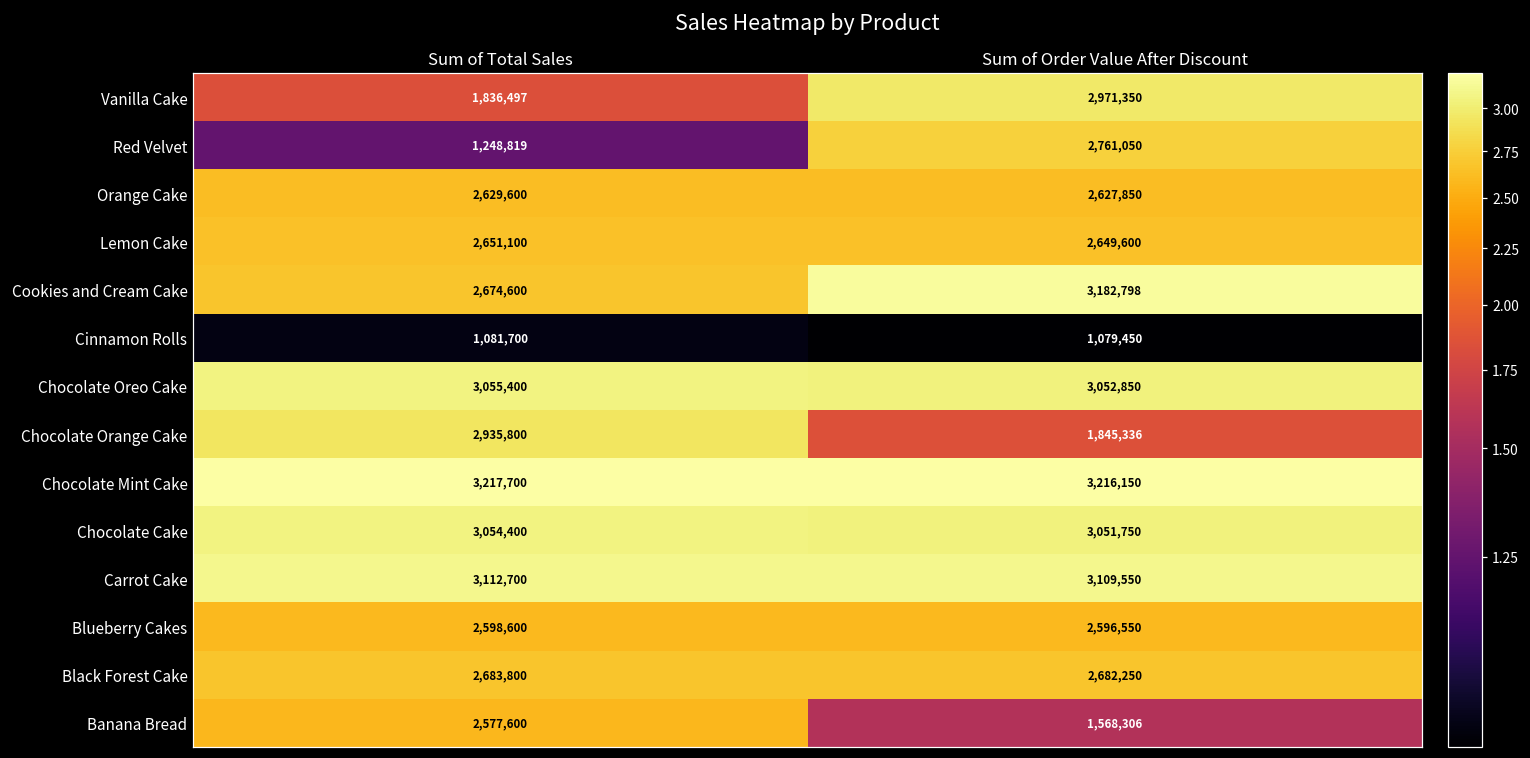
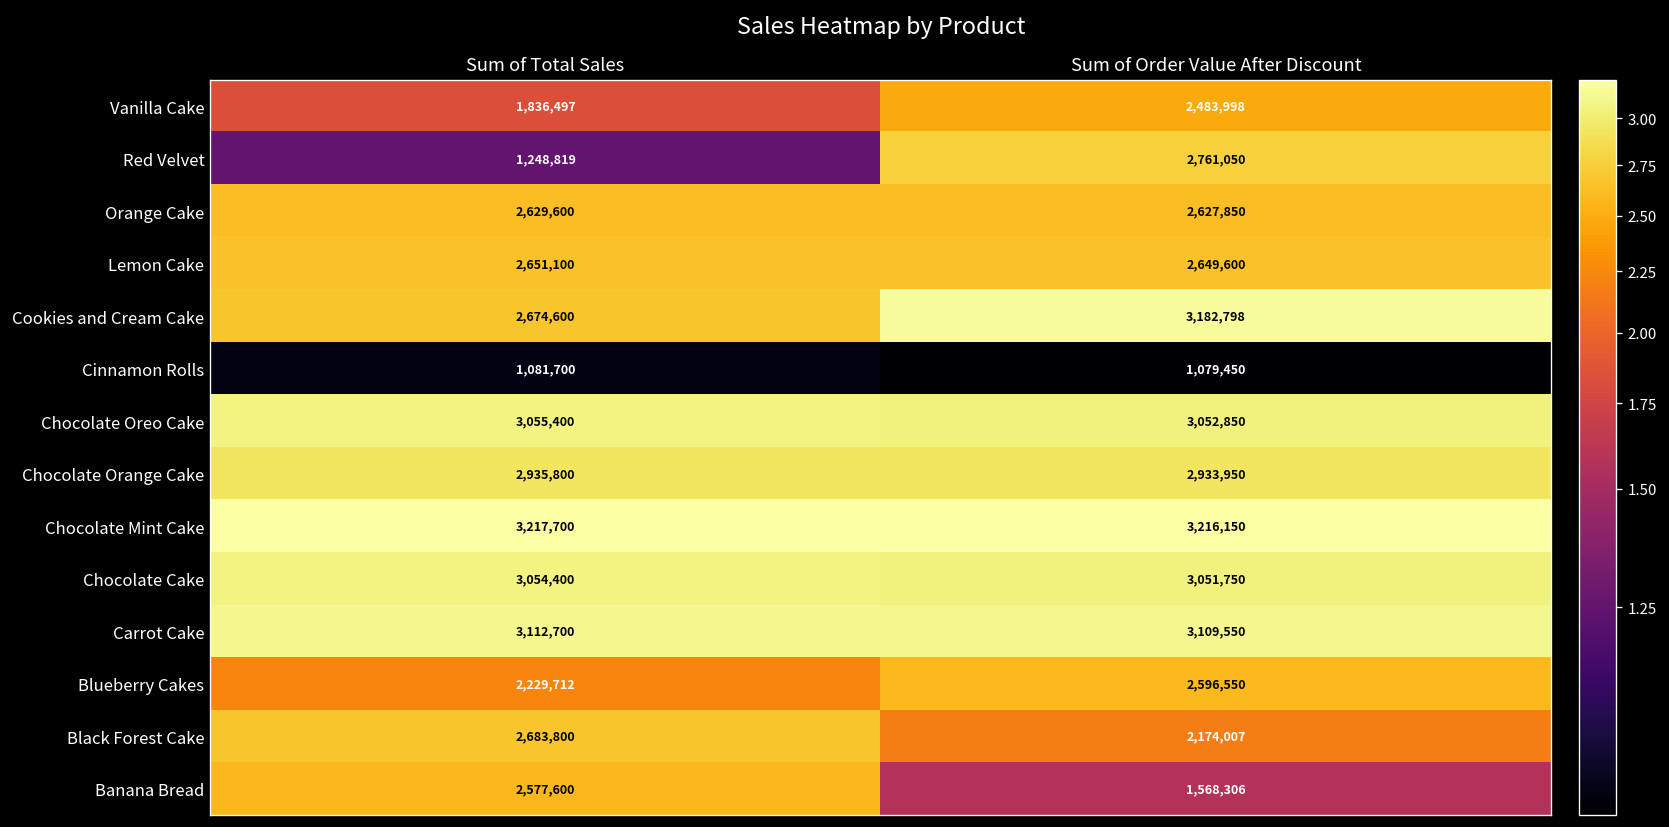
Vanilla Cake, Sum of Order Value After Discount: 2,971,350 -> 2,483,998
Chocolate Orange Cake, Sum of Order Value After Discount: 1,845,336 -> 2,933,950
Blueberry Cakes, Sum of Total Sales: 2,598,600 -> 2,229,712
Black Forest Cake, Sum of Order Value After Discount: 2,682,250 -> 2,174,007
